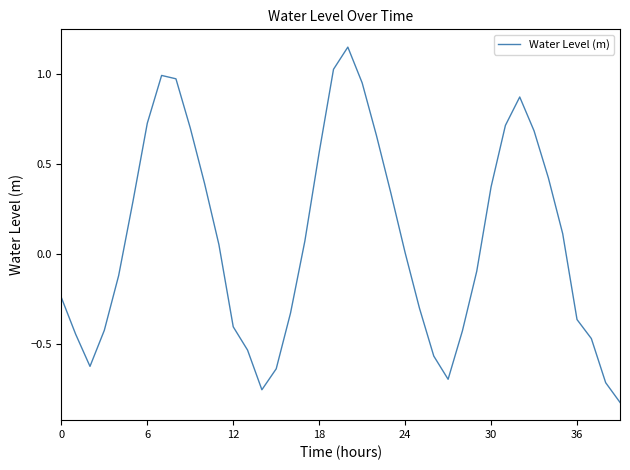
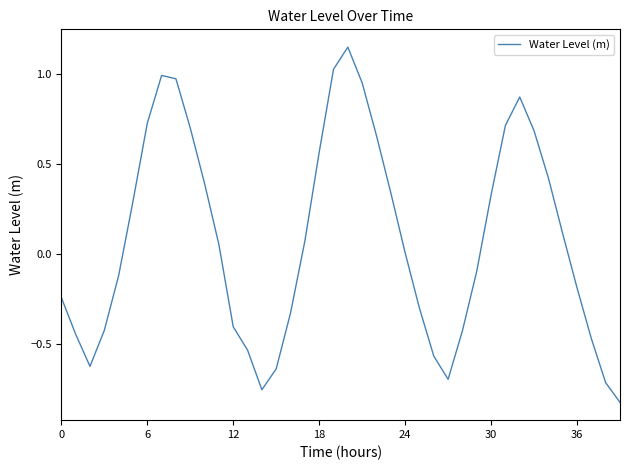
30: 0.37 -> 0.33
36: -0.36 -> -0.19
